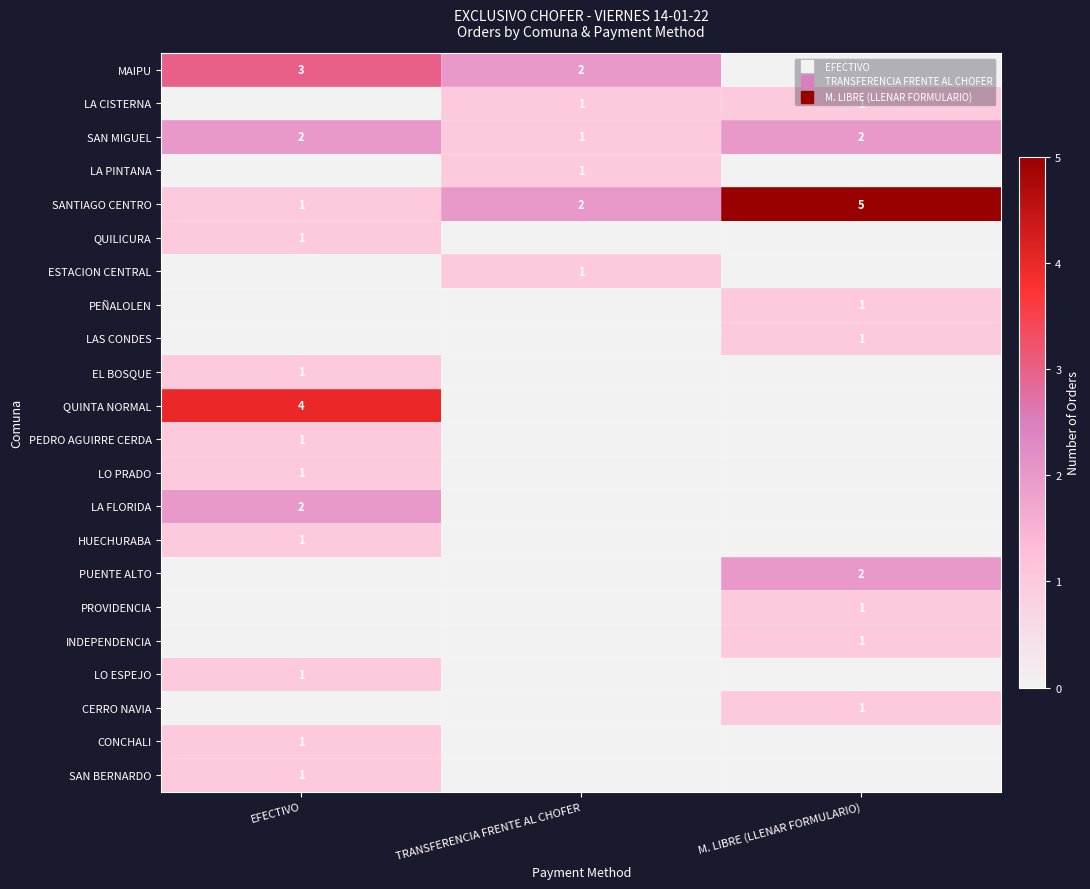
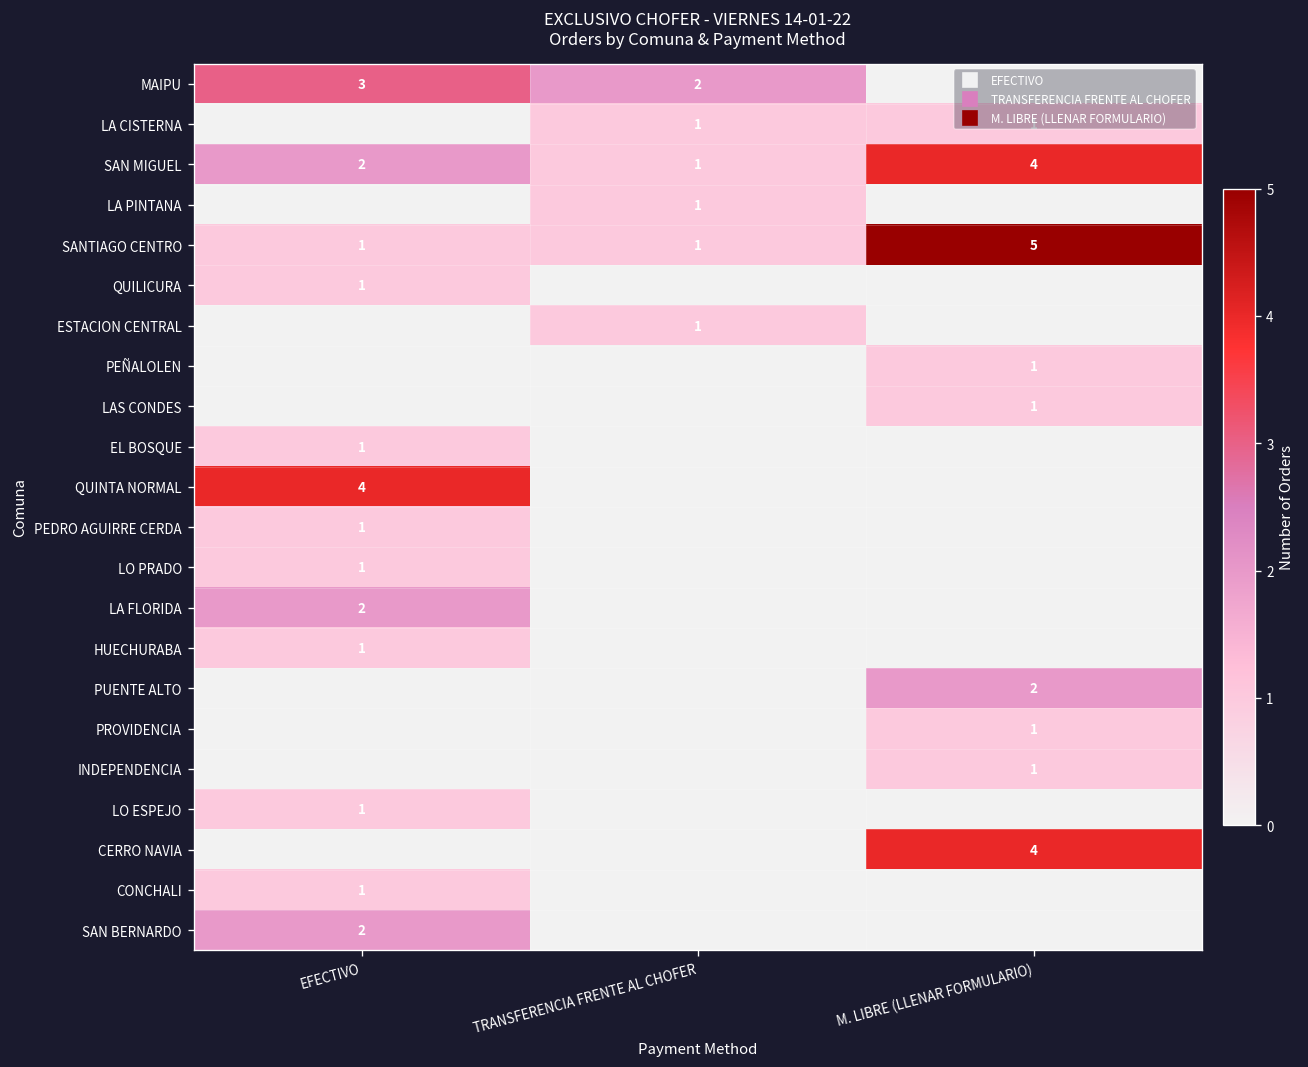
SAN MIGUEL, M. LIBRE (LLENAR FORMULARIO): 2 -> 4
SANTIAGO CENTRO, TRANSFERENCIA FRENTE AL CHOFER: 2 -> 1
CERRO NAVIA, M. LIBRE (LLENAR FORMULARIO): 1 -> 4
SAN BERNARDO, EFECTIVO: 1 -> 2
